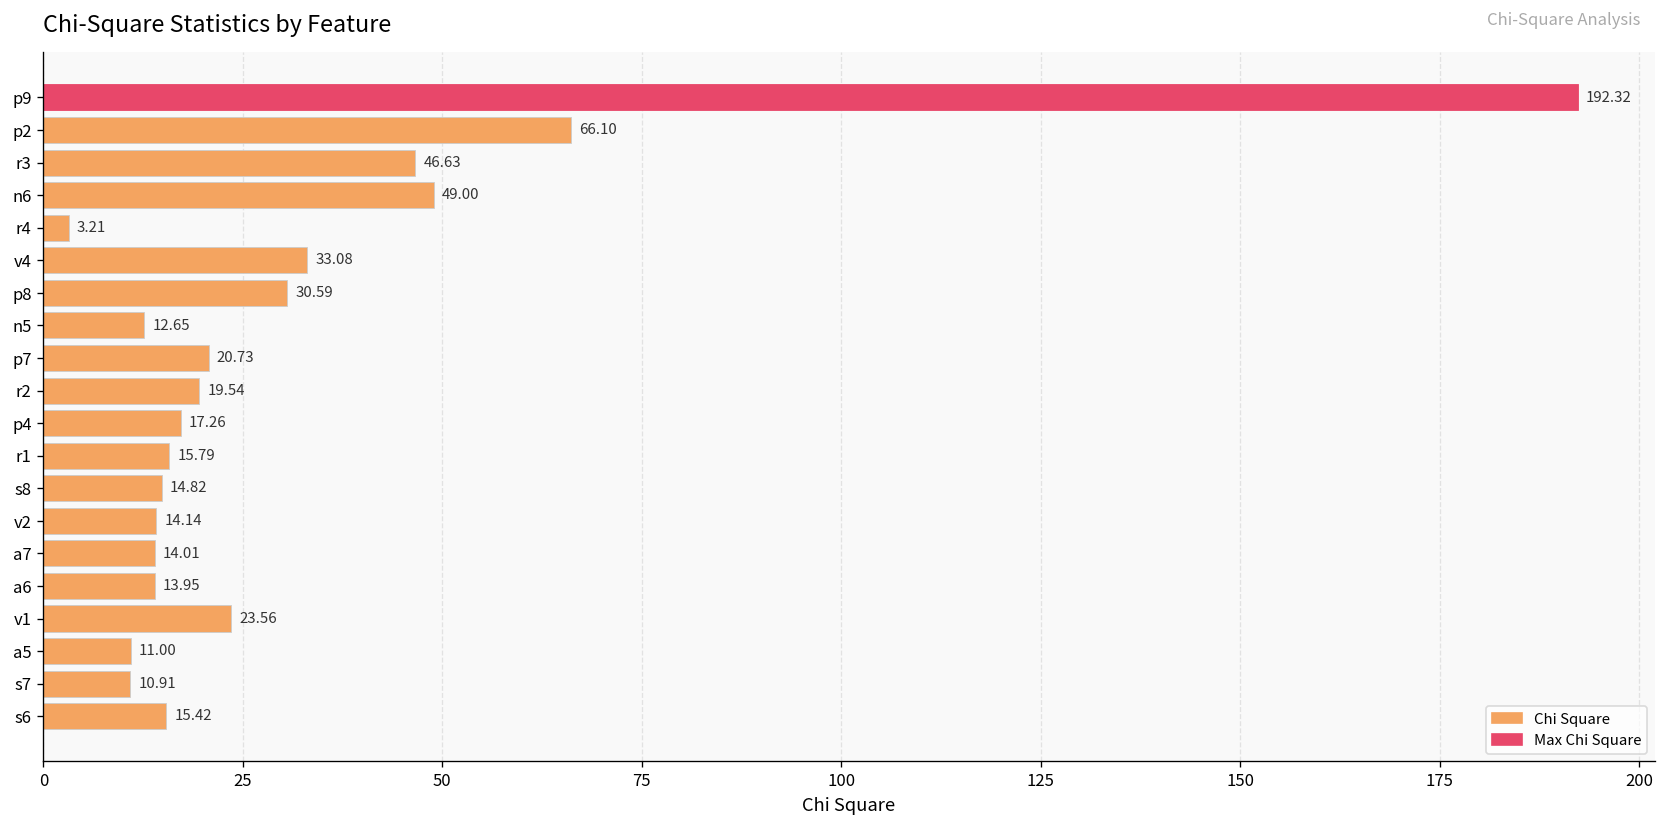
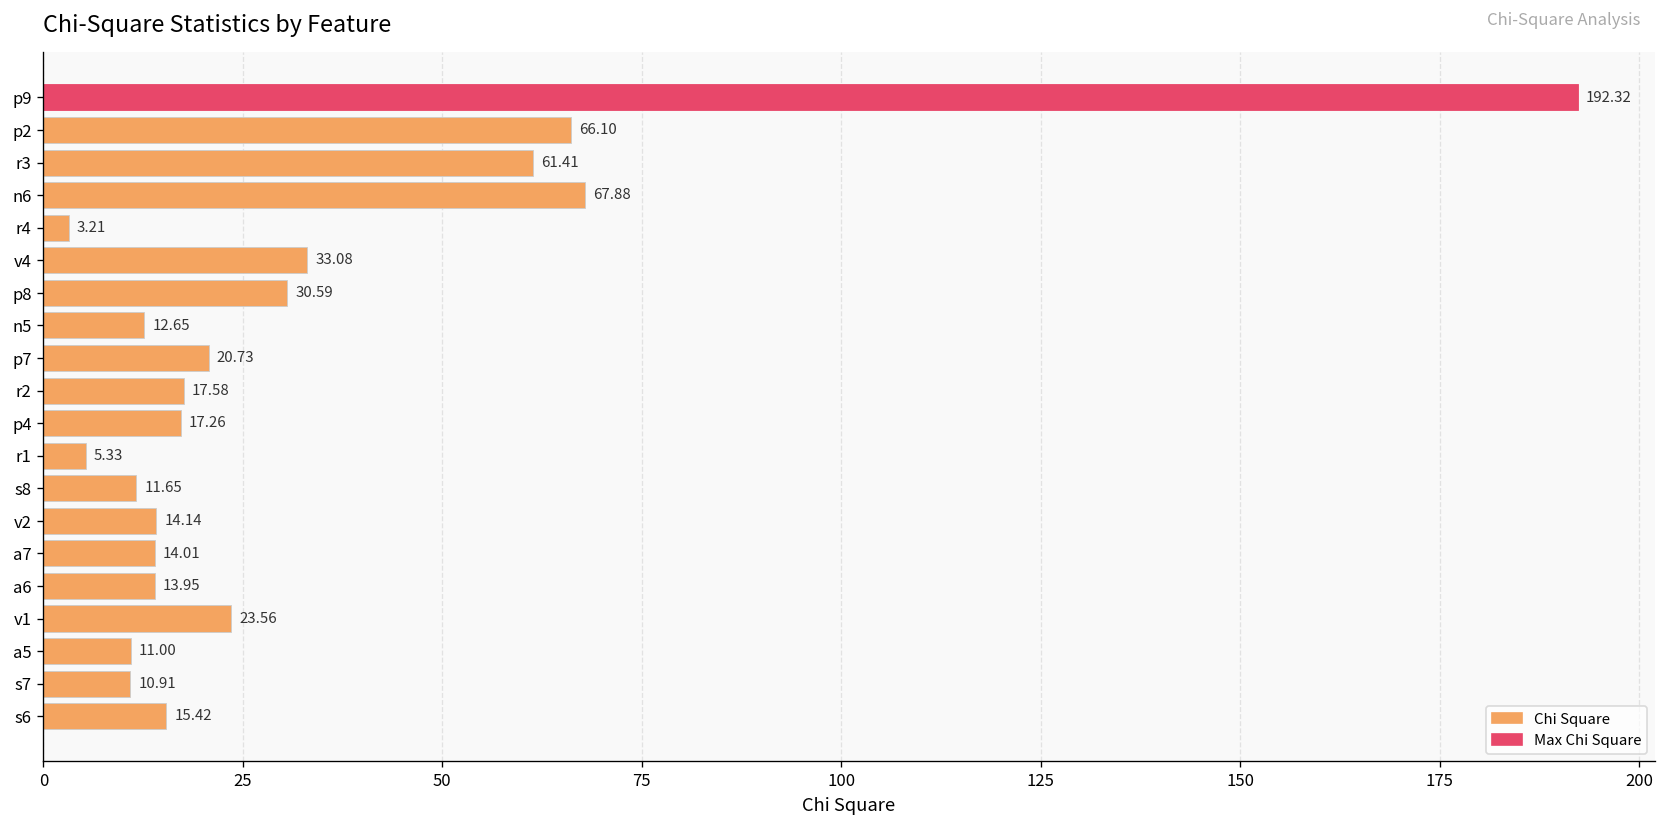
r3: 46.63 -> 61.41
n6: 49.00 -> 67.88
r2: 19.54 -> 17.58
r1: 15.79 -> 5.33
s8: 14.82 -> 11.65
